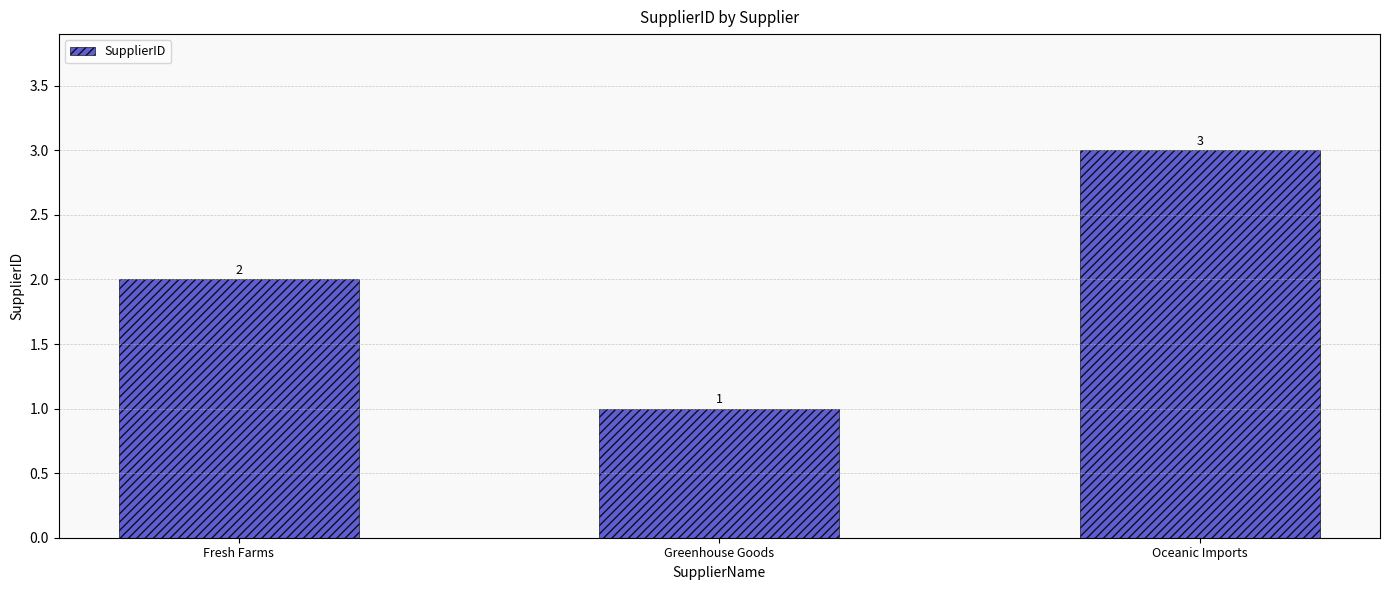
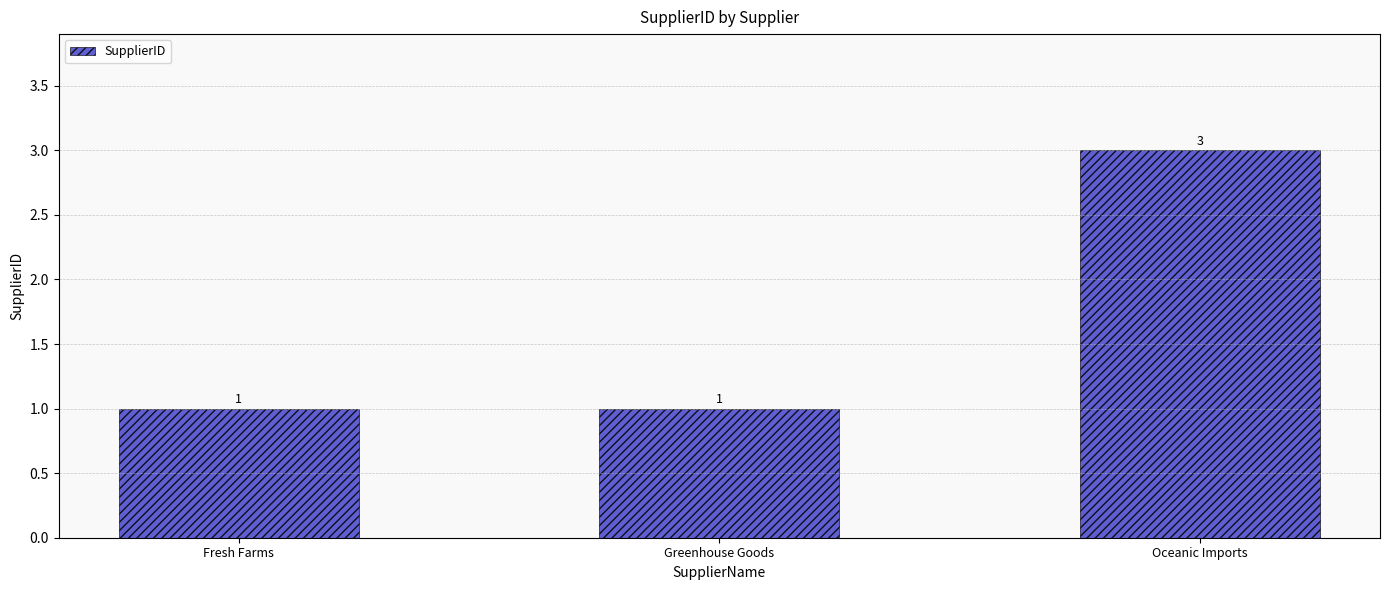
Fresh Farms: 2 -> 1
